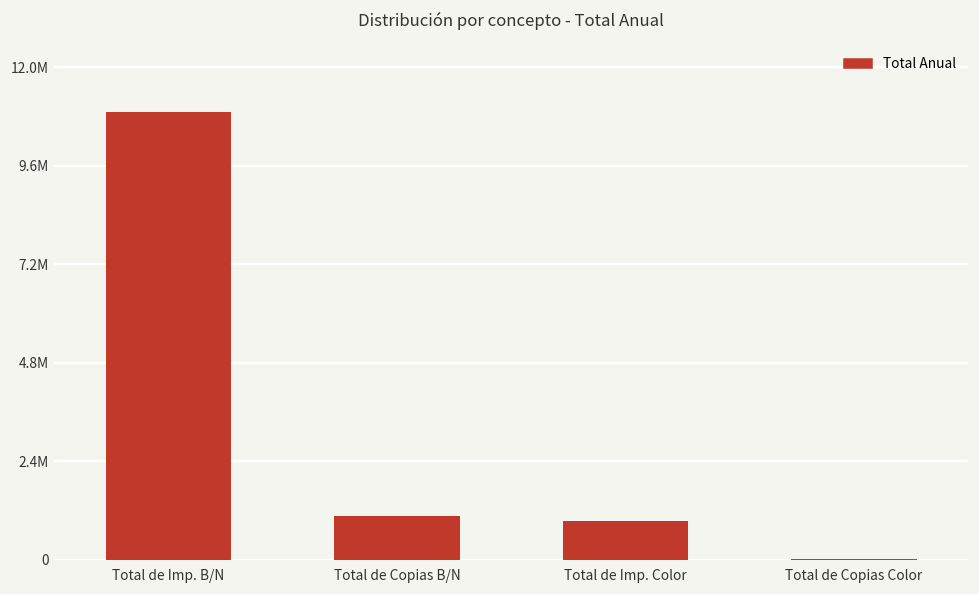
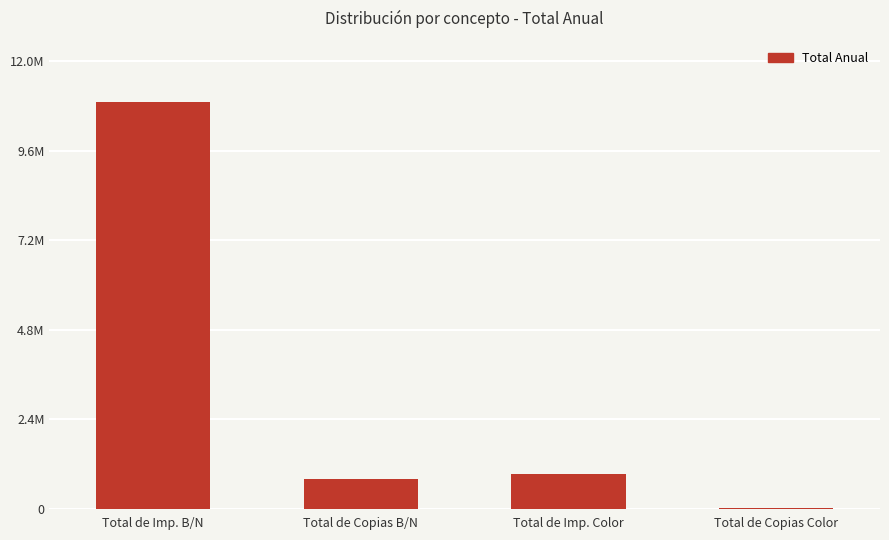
Total de Copias B/N: 1100000 -> 800000
